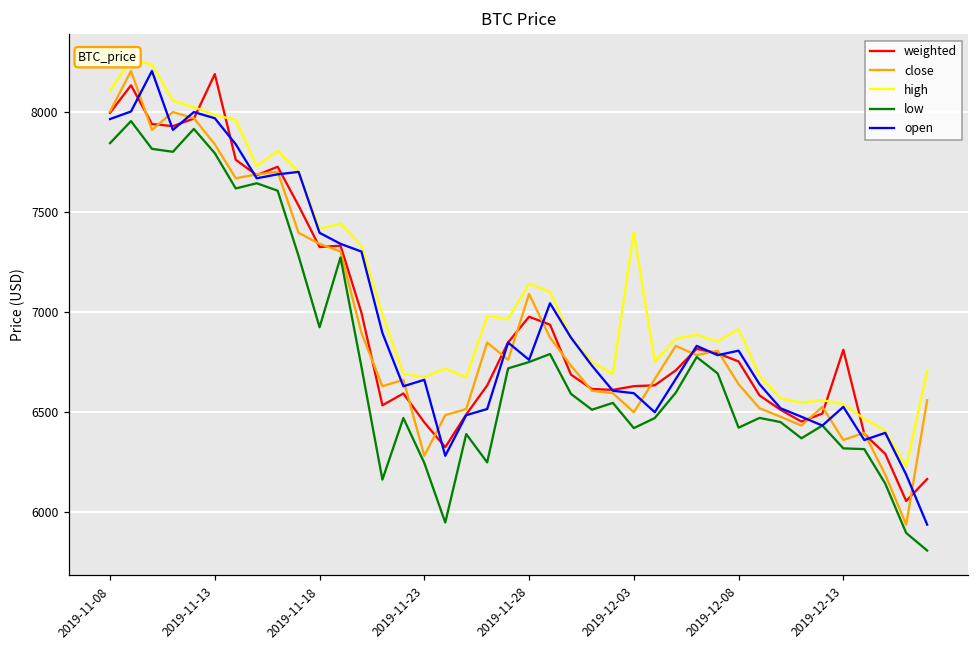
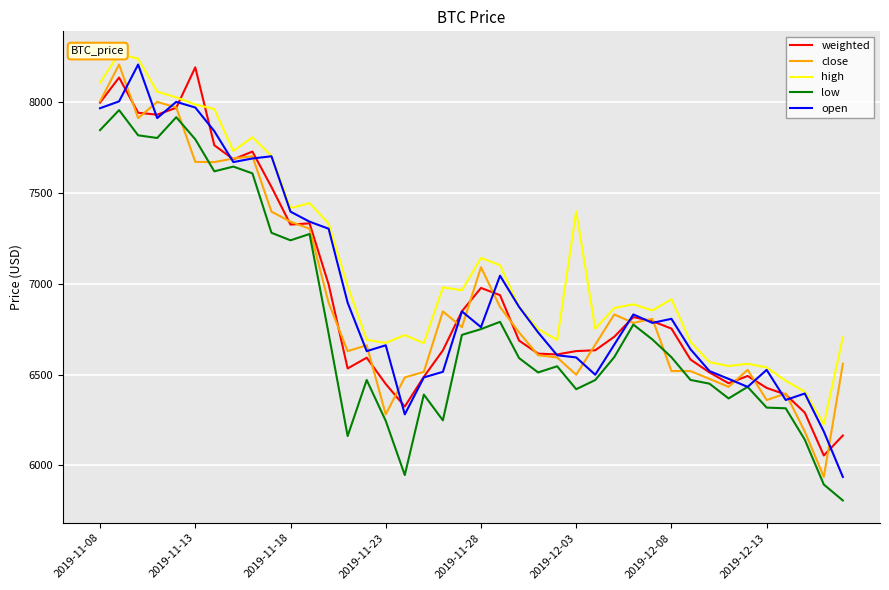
close, 2019-11-13: 7840 -> 7670
low, 2019-11-18: 6920 -> 7240
close, 2019-12-08: 6640 -> 6520
low, 2019-12-08: 6420 -> 6600
weighted, 2019-12-13: 6810 -> 6430
